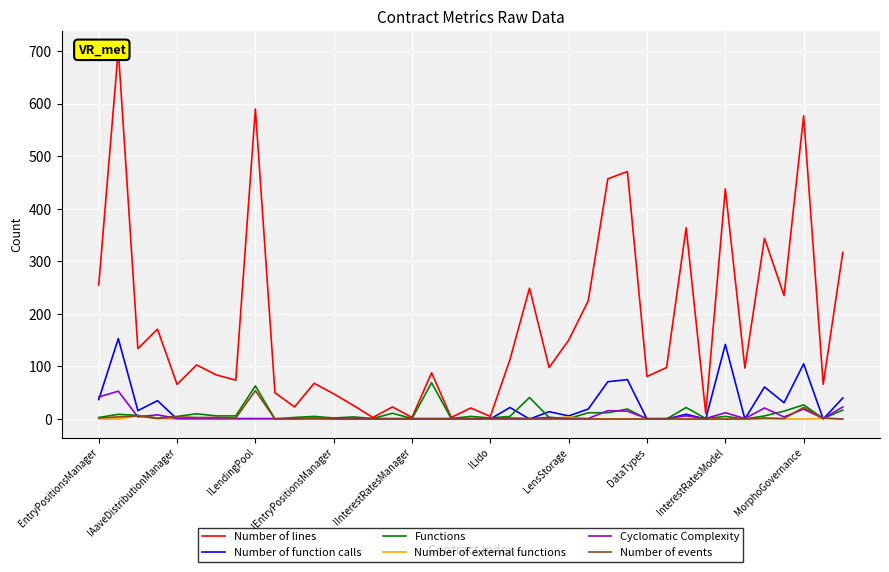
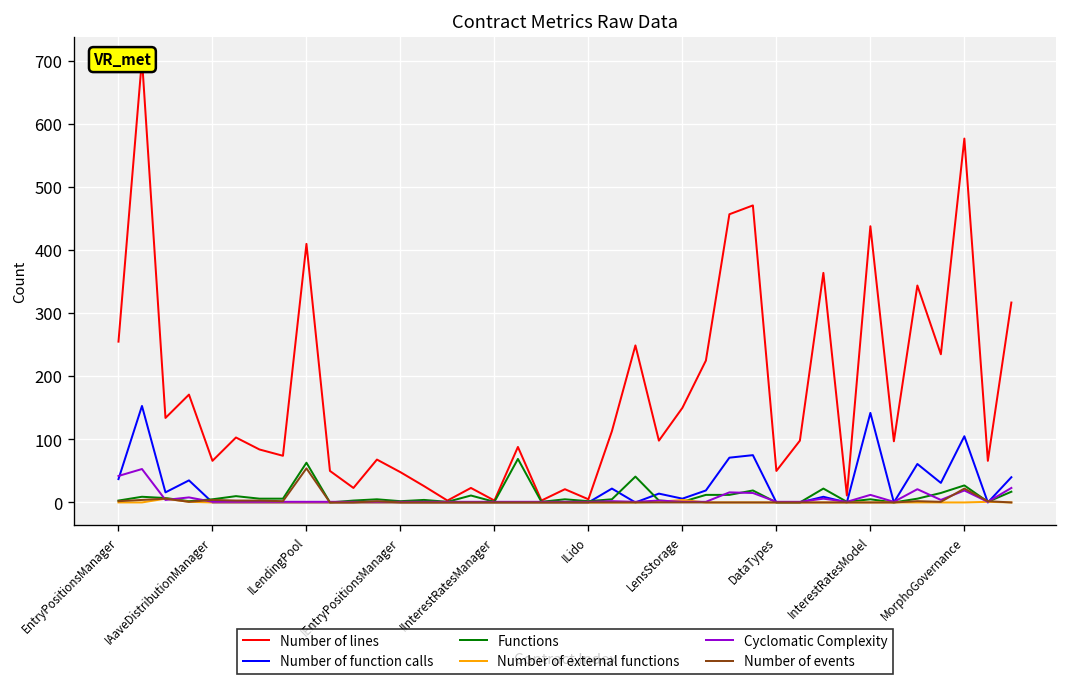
Number of lines, ILendingPool: 590 -> 410
Number of lines, DataTypes: 80 -> 50
